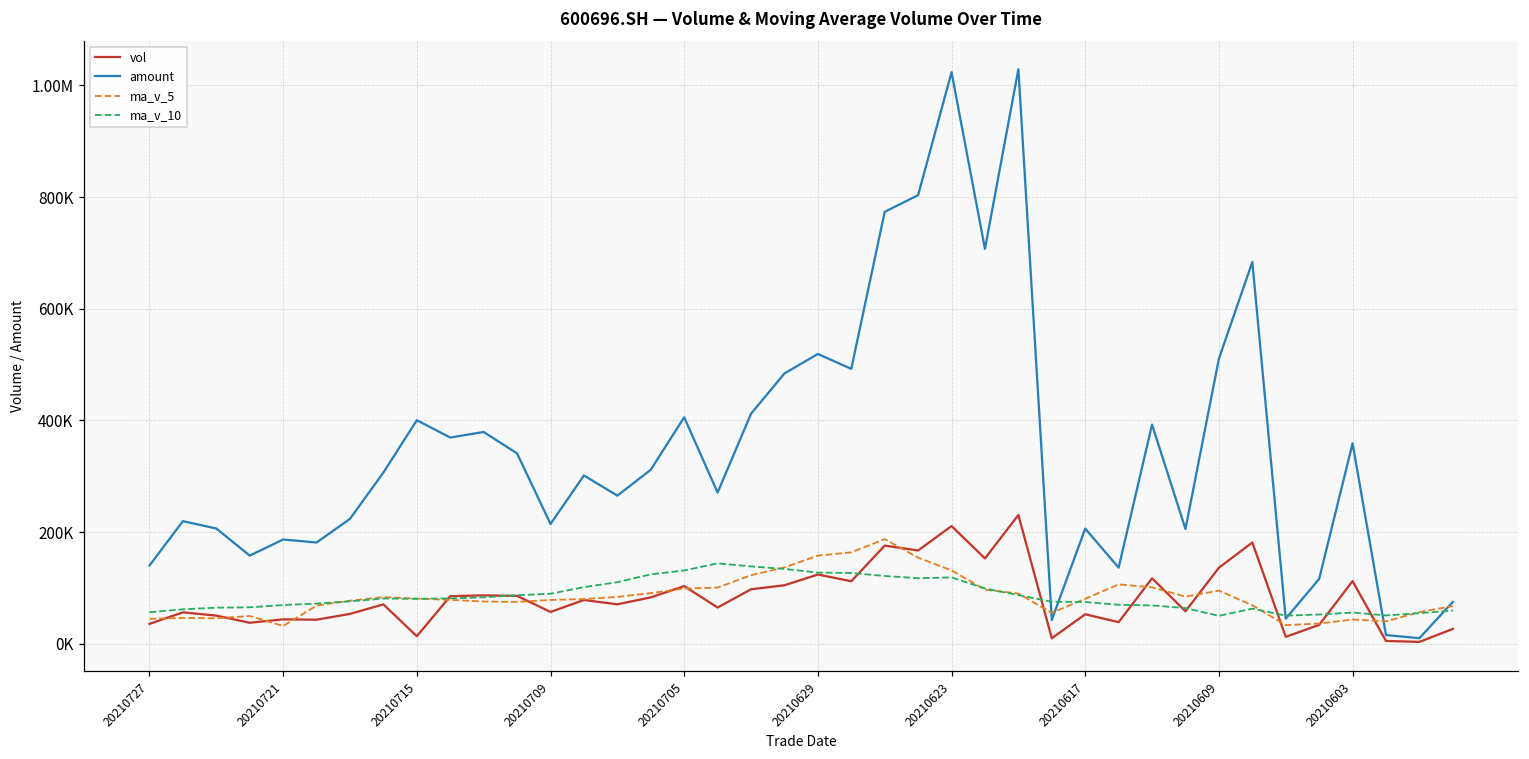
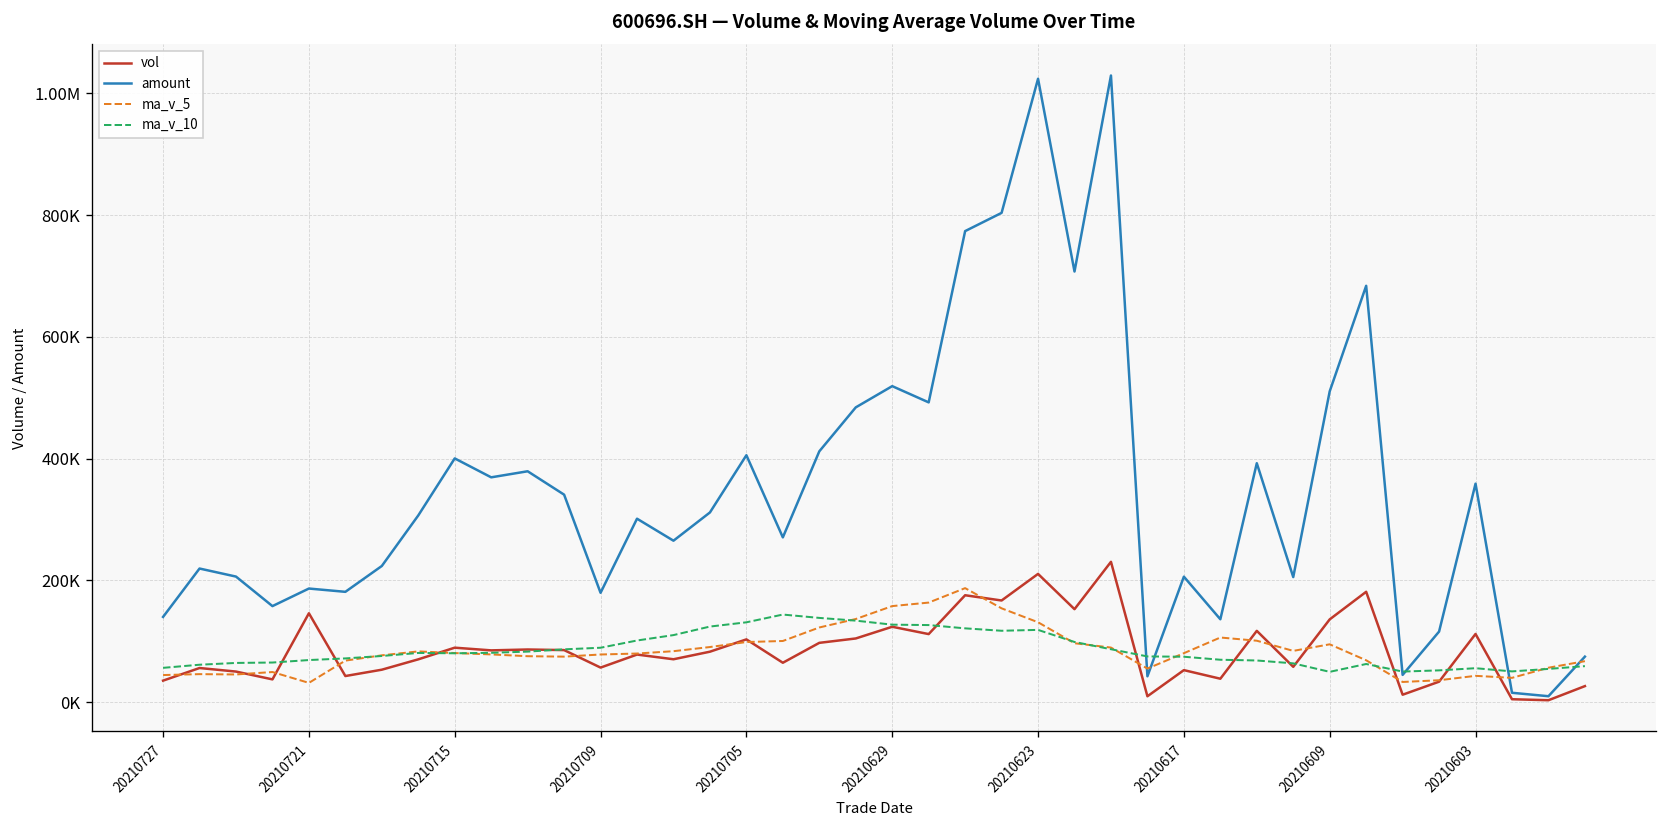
vol, 20210721: 40000 -> 150000
vol, 20210715: 10000 -> 90000
amount, 20210709: 210000 -> 180000
